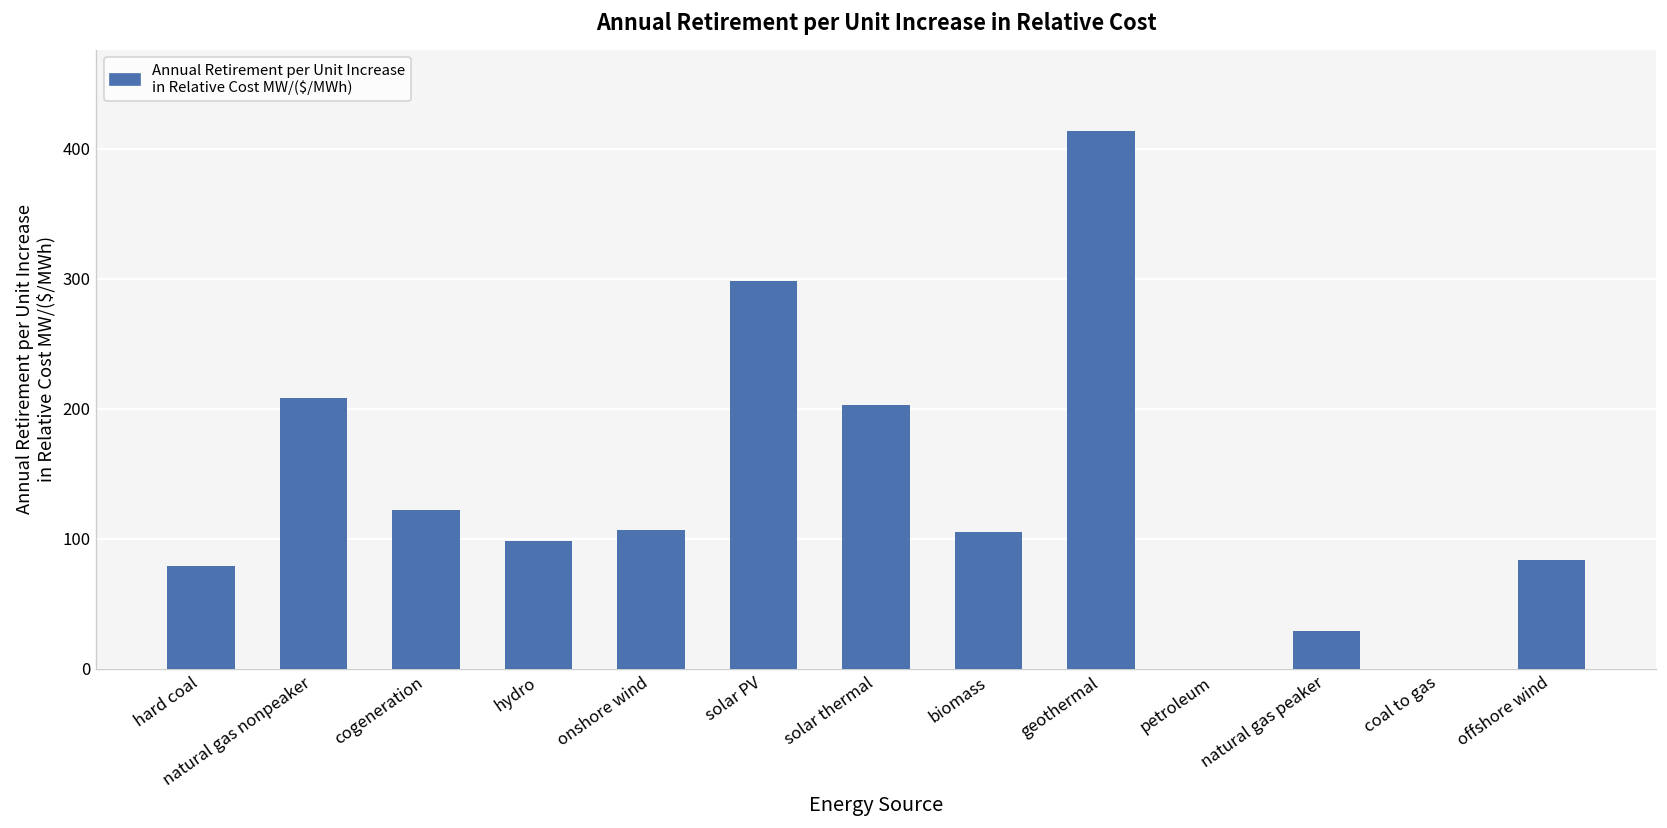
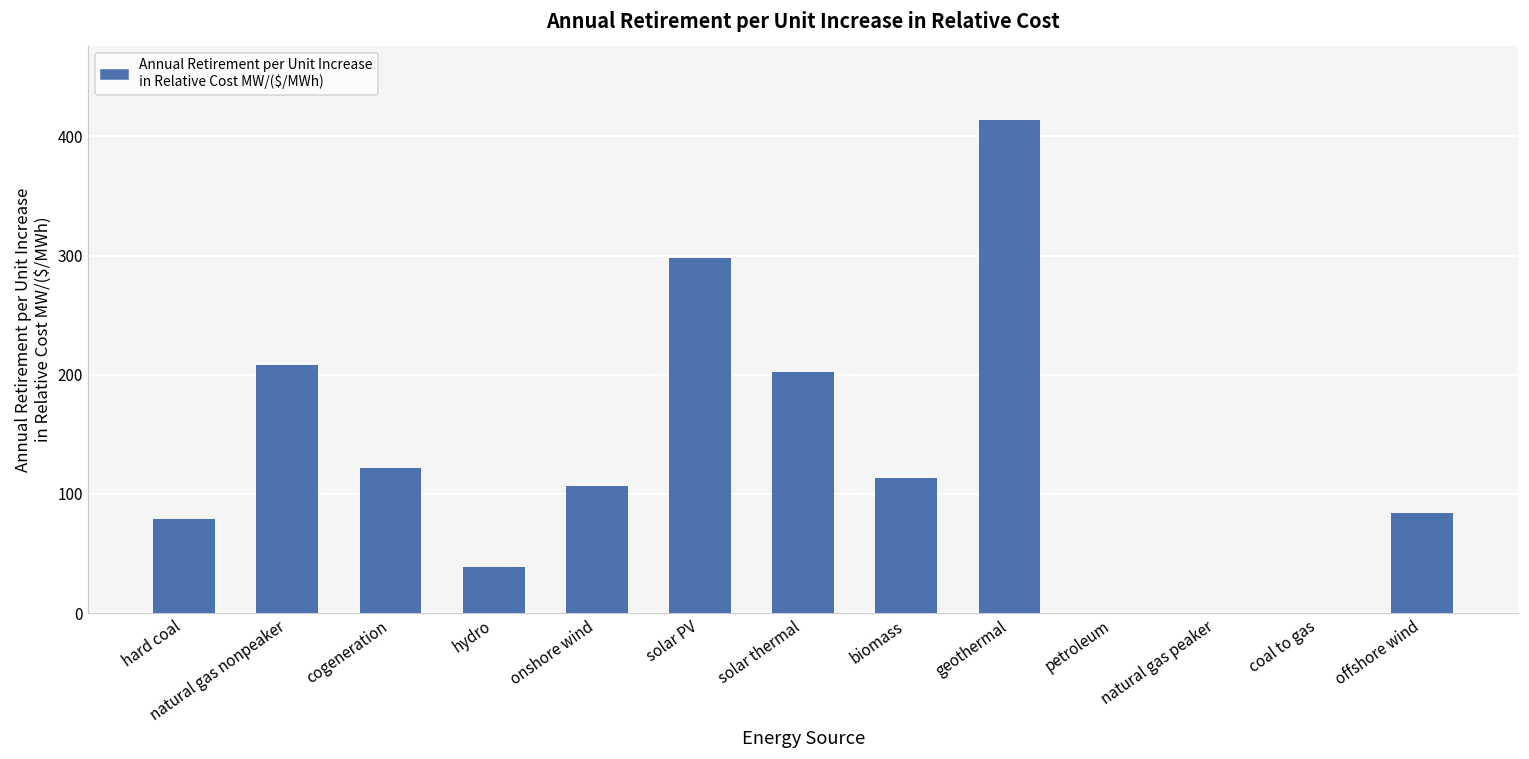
hydro: 98 -> 39
biomass: 106 -> 113
natural gas peaker: 29 -> 0
